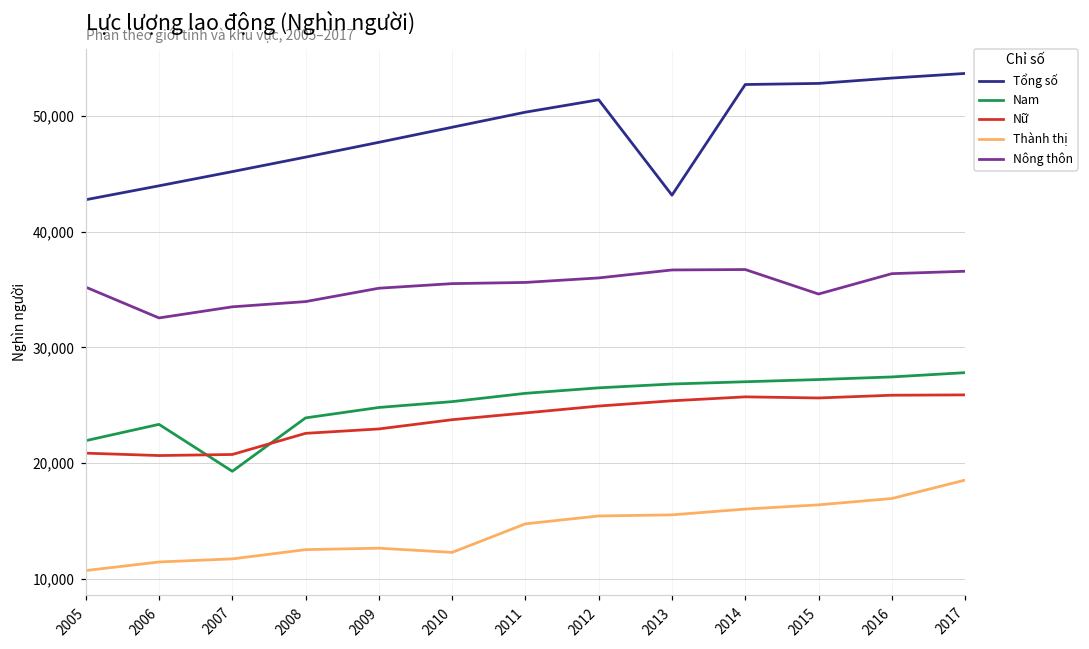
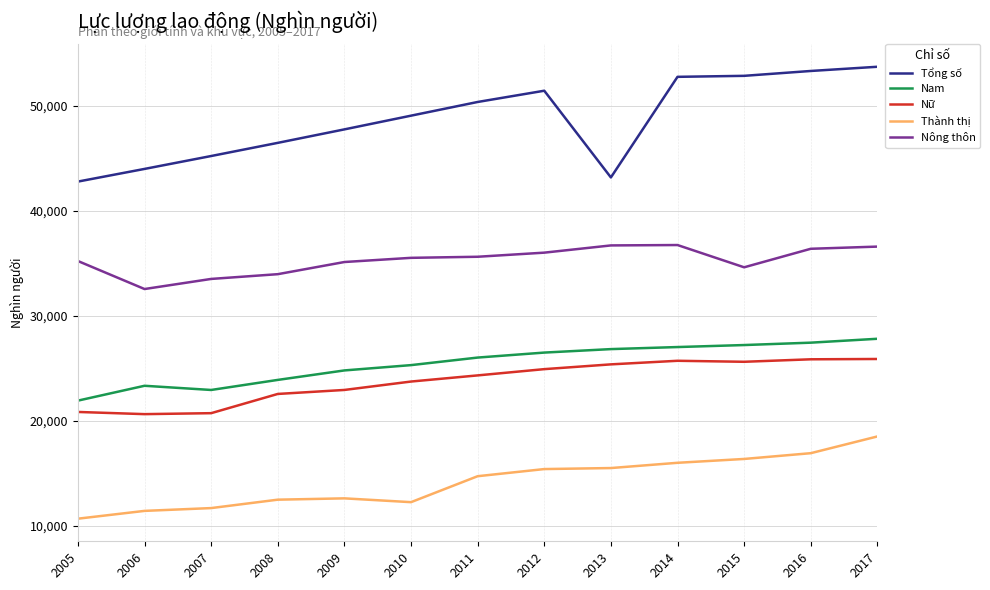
Nam, 2007: 19,300 -> 22,900
